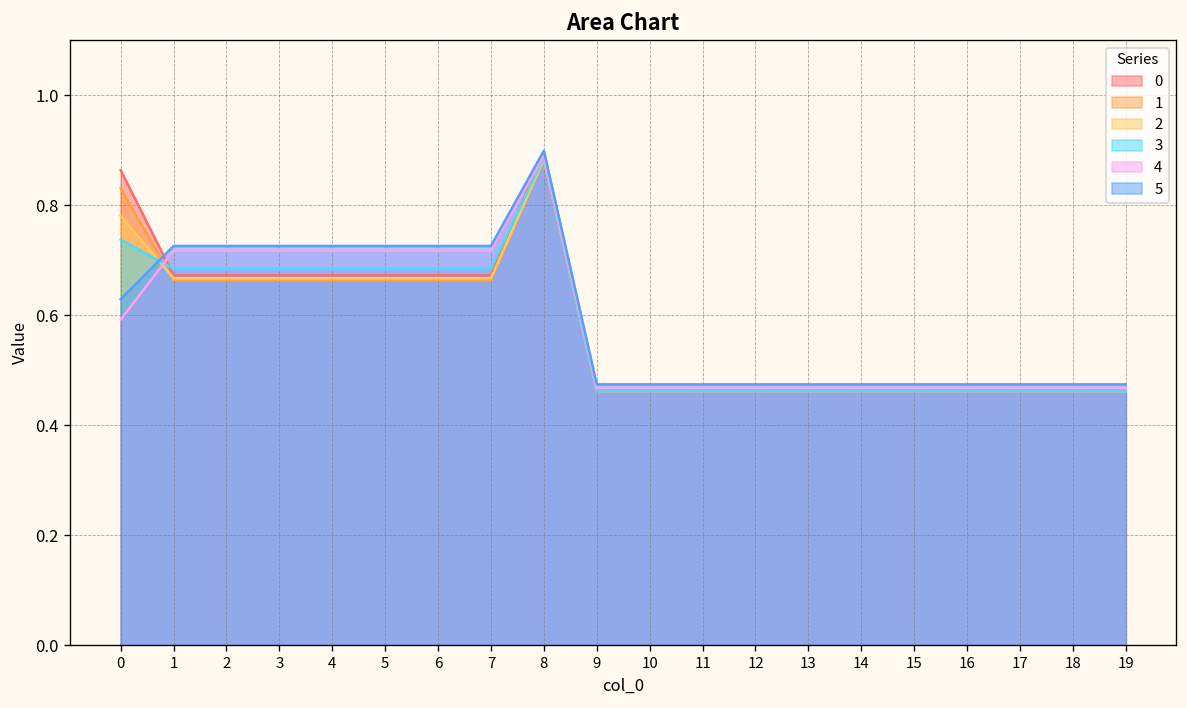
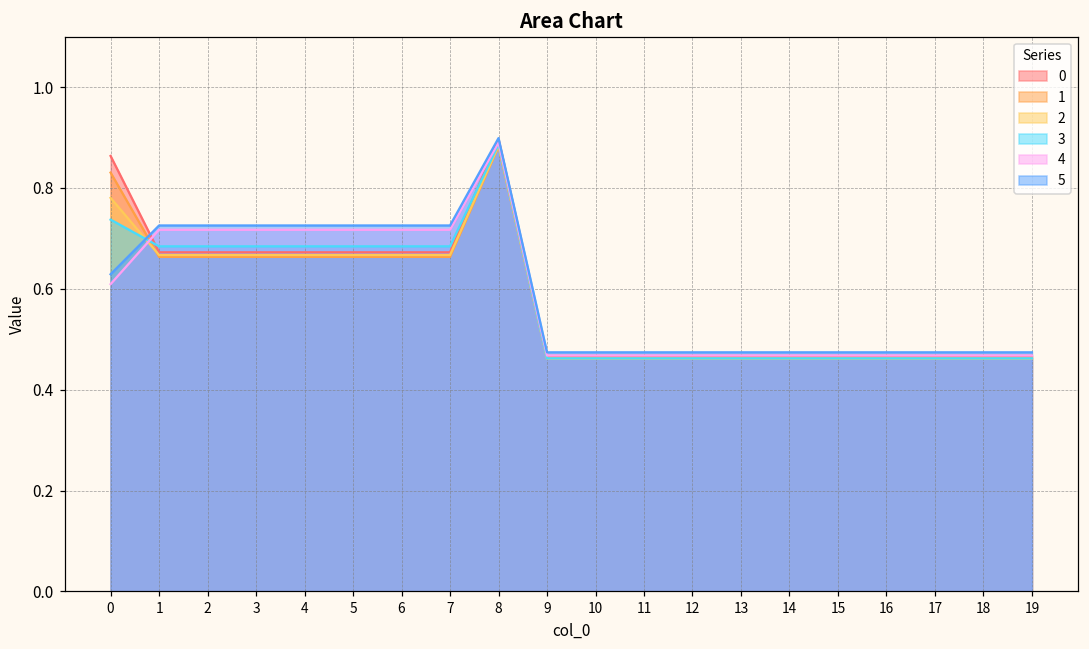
4, 0: 0.59 -> 0.61
